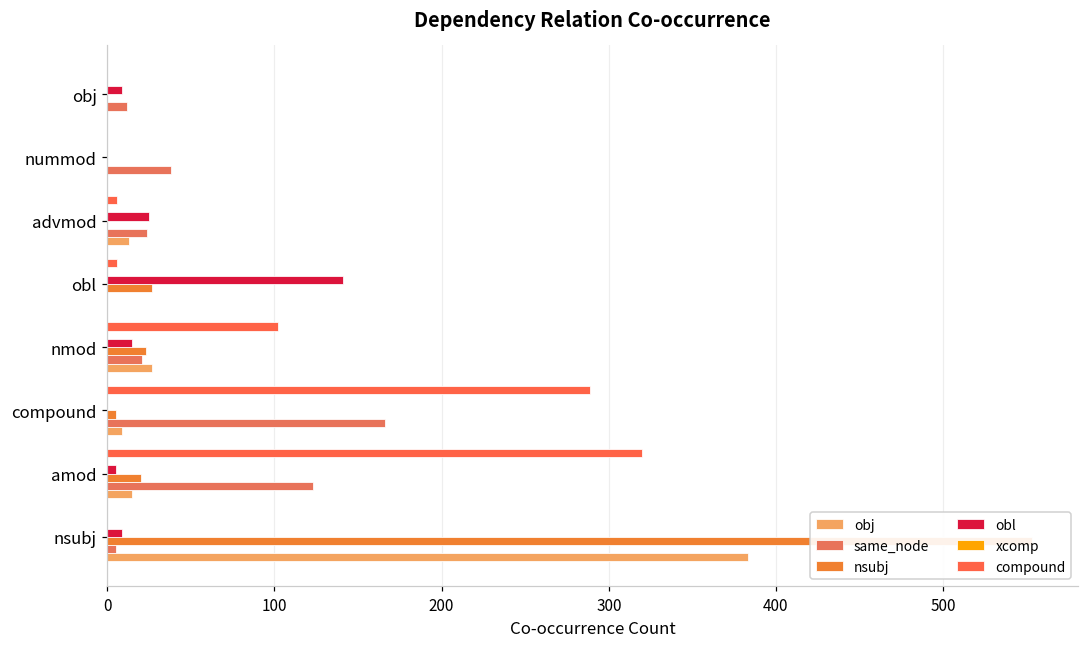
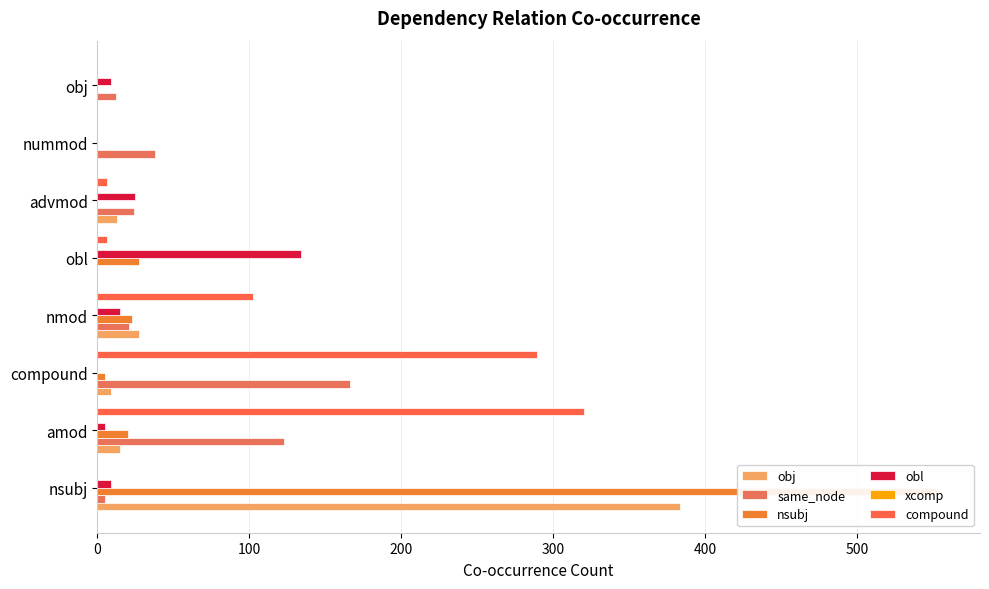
obl, obl: 141 -> 134
